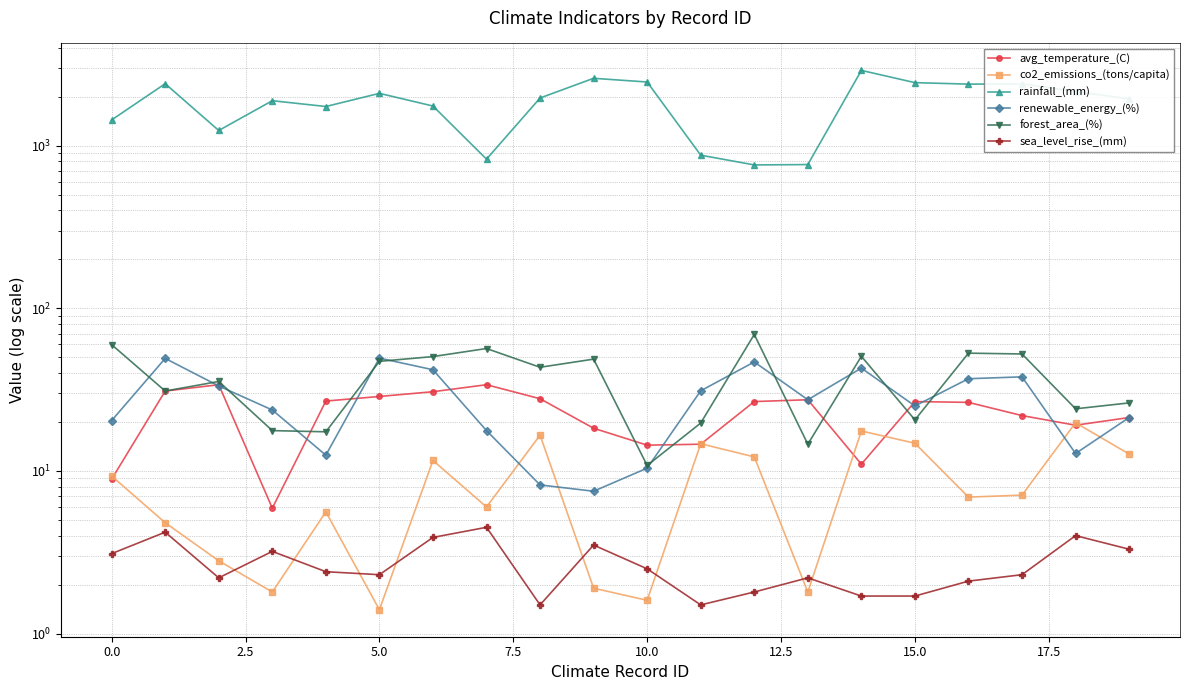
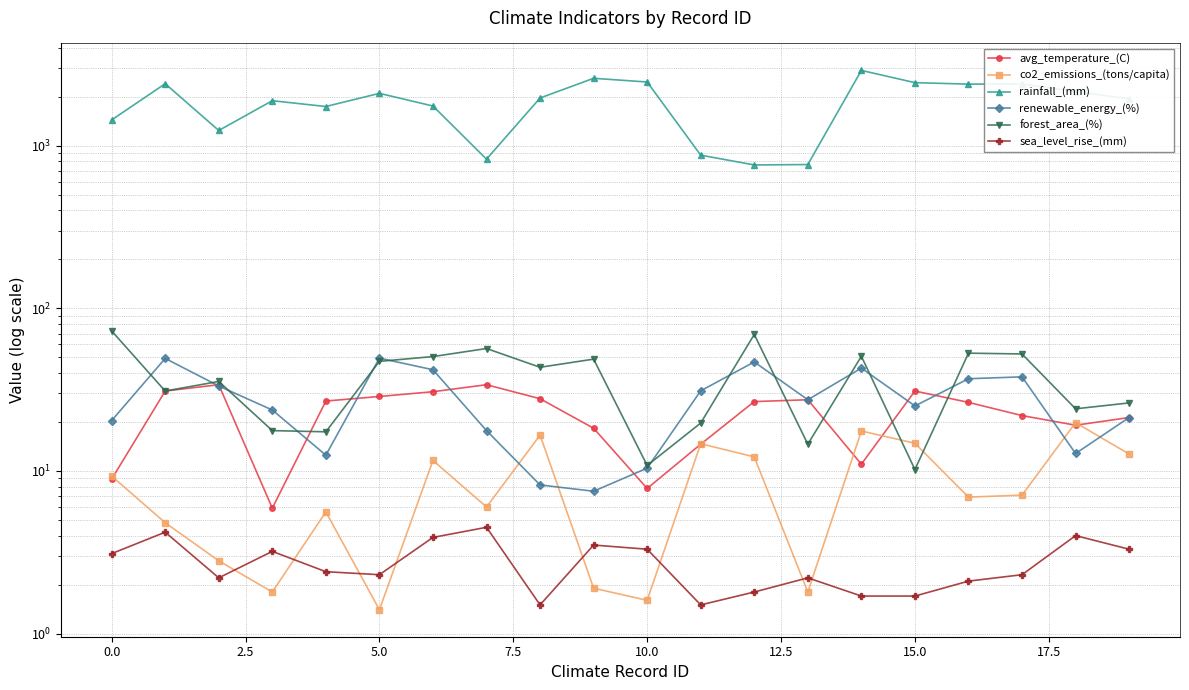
forest_area_(%), 0.0: 60 -> 70
avg_temperature_(C), 10.0: 14 -> 8
sea_level_rise_(mm), 10.0: 2.5 -> 3.3
avg_temperature_(C), 15.0: 27 -> 31
forest_area_(%), 15.0: 21 -> 10
